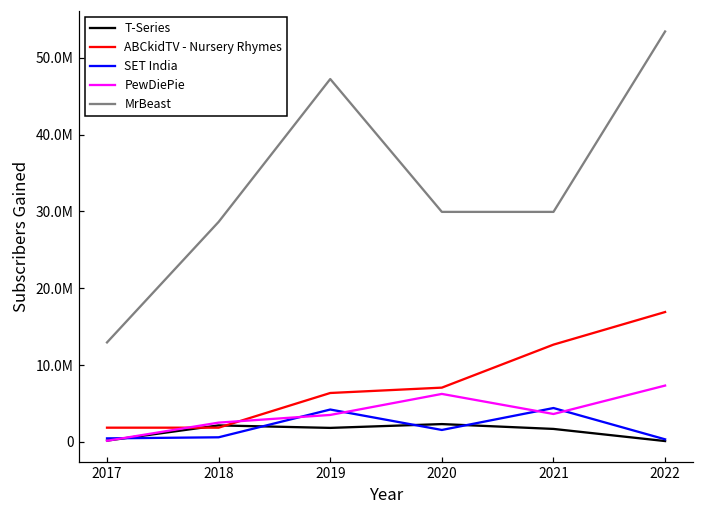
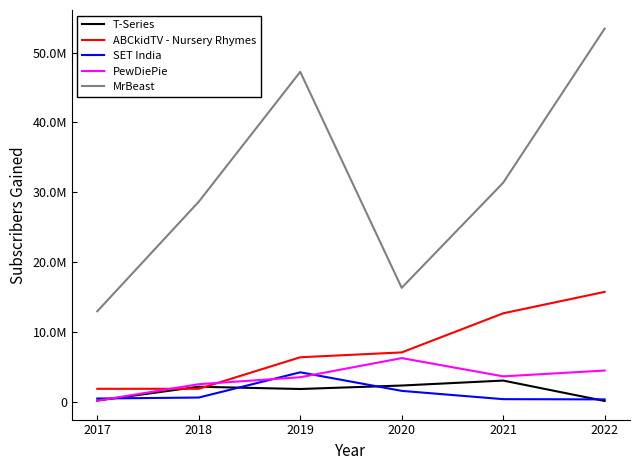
MrBeast, 2020: 30000000 -> 16000000
T-Series, 2021: 2000000 -> 3000000
SET India, 2021: 4000000 -> 0
MrBeast, 2021: 30000000 -> 31000000
ABCkidTV - Nursery Rhymes, 2022: 17000000 -> 16000000
PewDiePie, 2022: 7000000 -> 4000000
